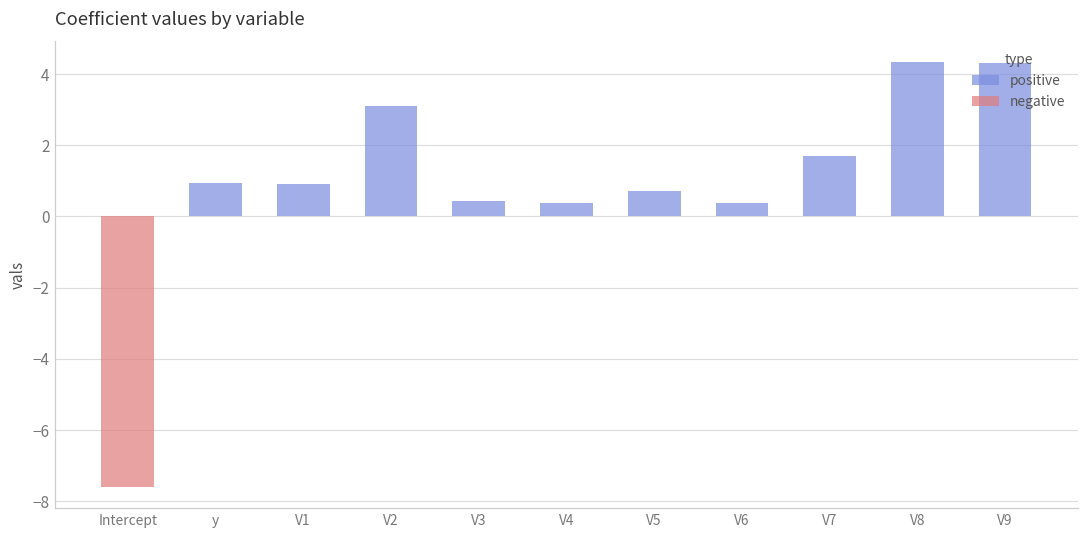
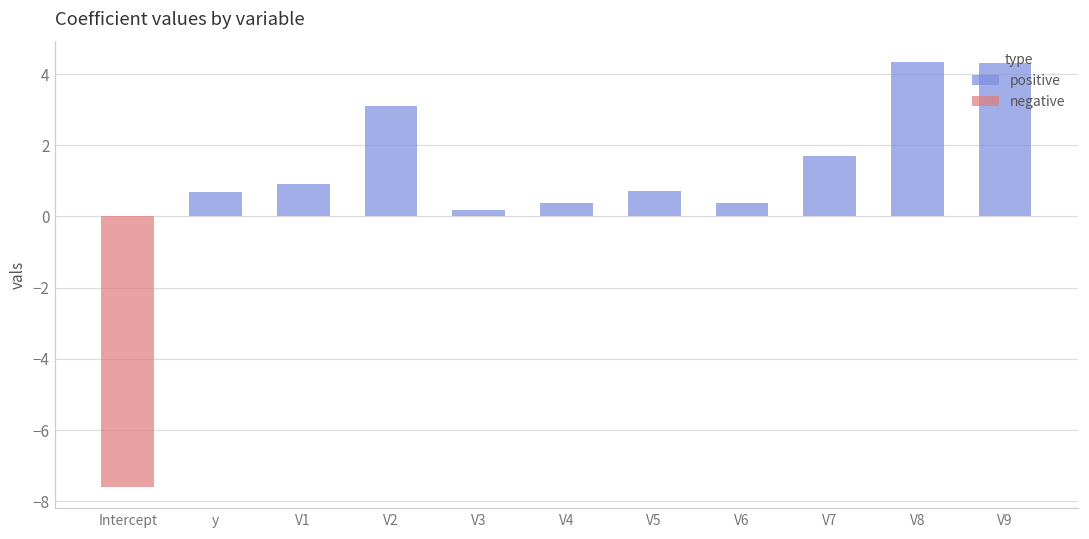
positive, y: 0.9 -> 0.7
positive, V3: 0.4 -> 0.2
